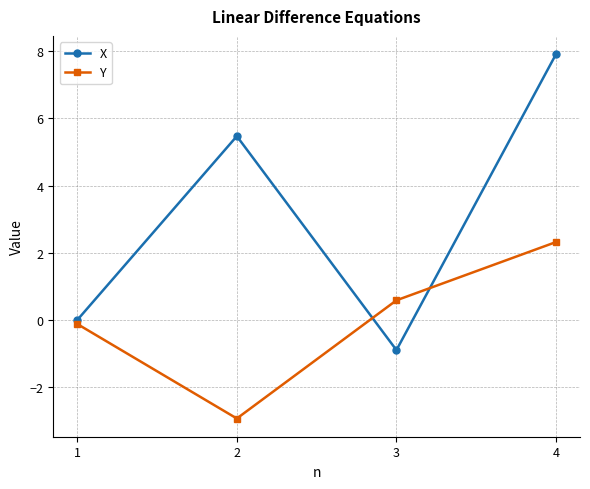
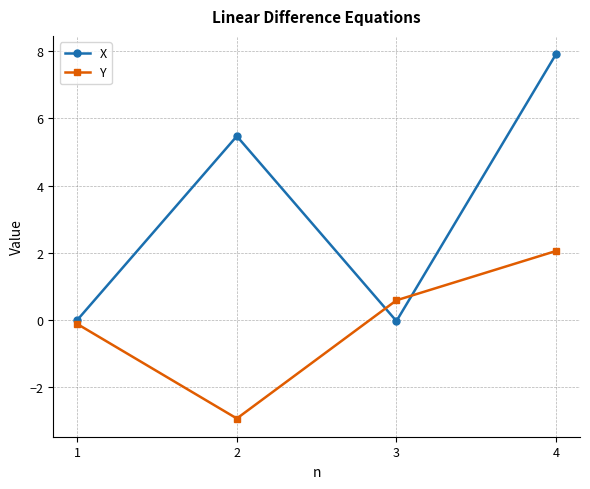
X, 3: -0.9 -> 0.0
Y, 4: 2.3 -> 2.1
